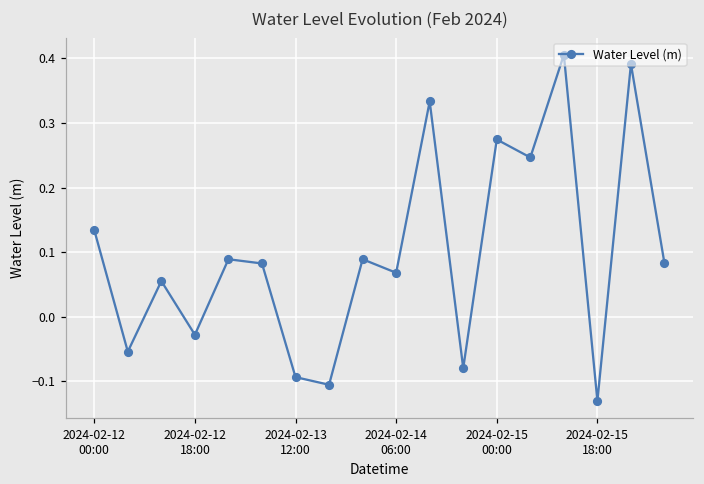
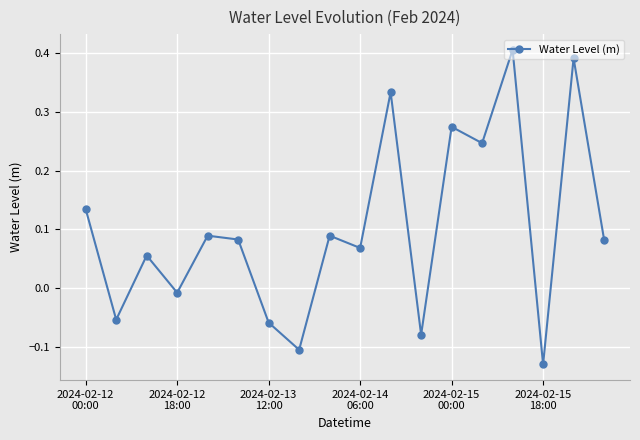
2024-02-12 18:00: -0.03 -> -0.01
2024-02-13 12:00: -0.09 -> -0.06
